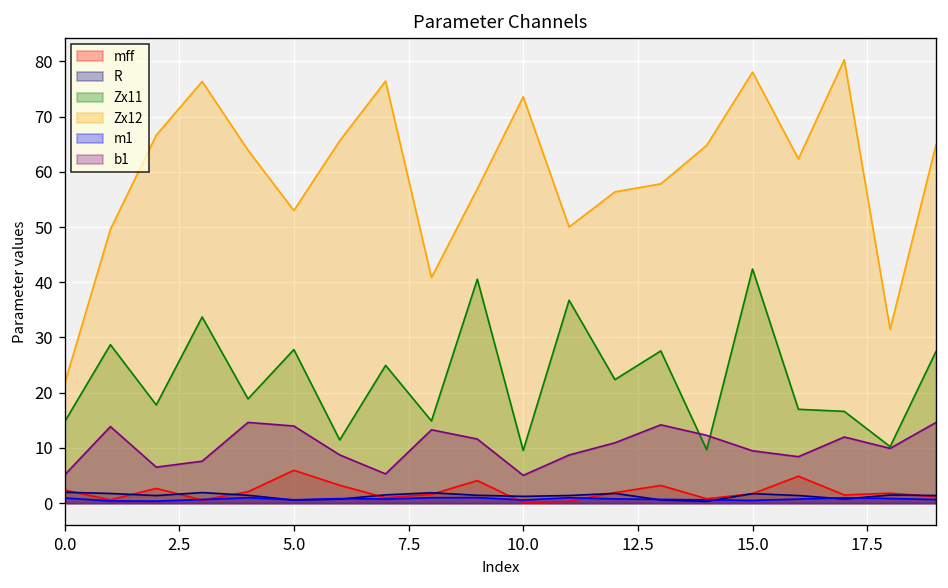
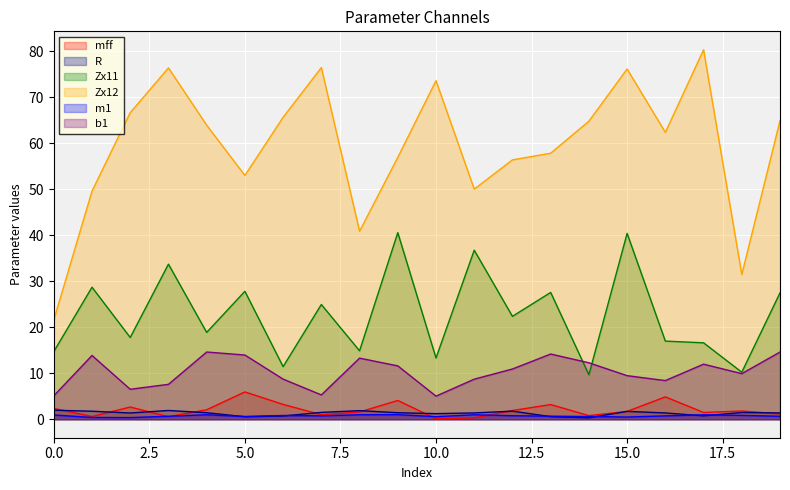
Zx11, 10.0: 10 -> 13
Zx11, 15.0: 42 -> 40
Zx12, 15.0: 78 -> 76
